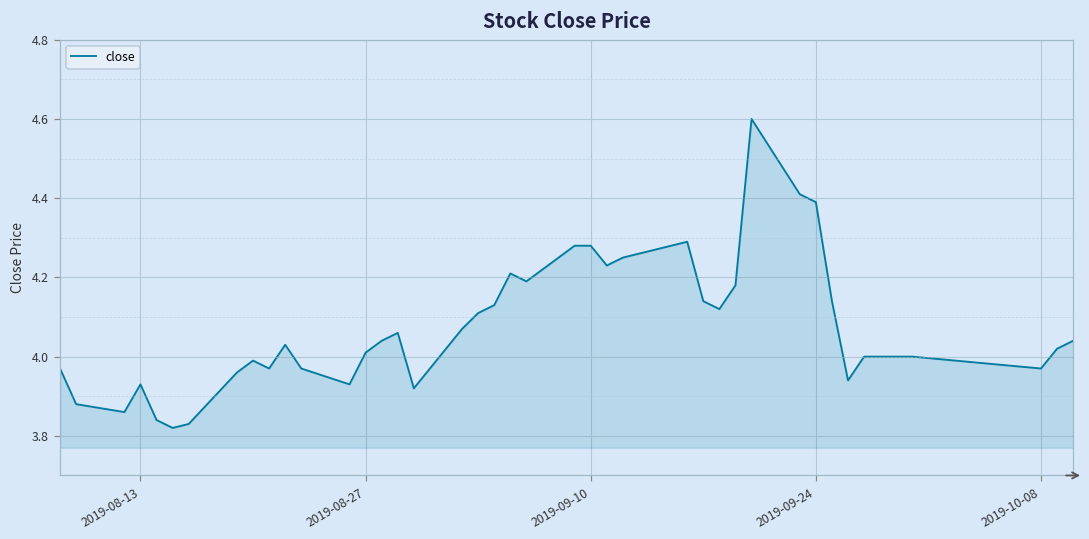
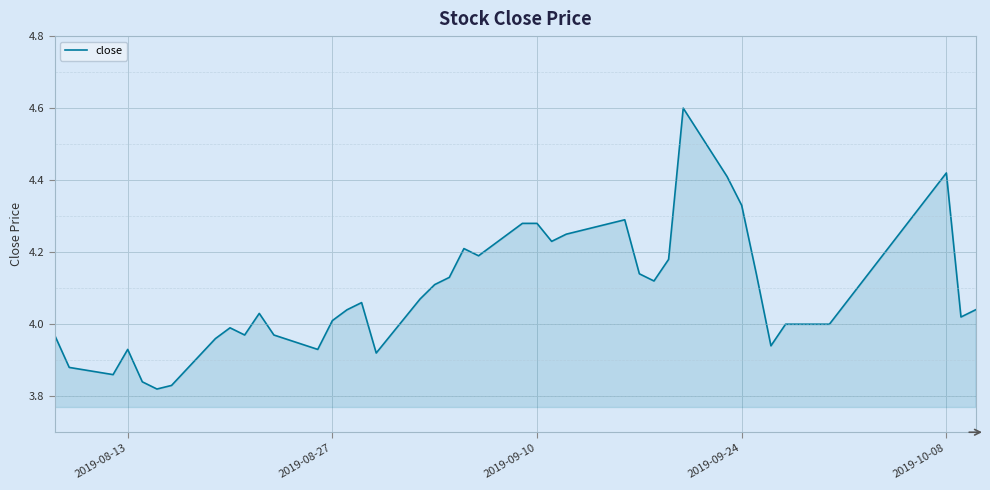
2019-09-24: 4.39 -> 4.33
2019-10-08: 3.97 -> 4.42
